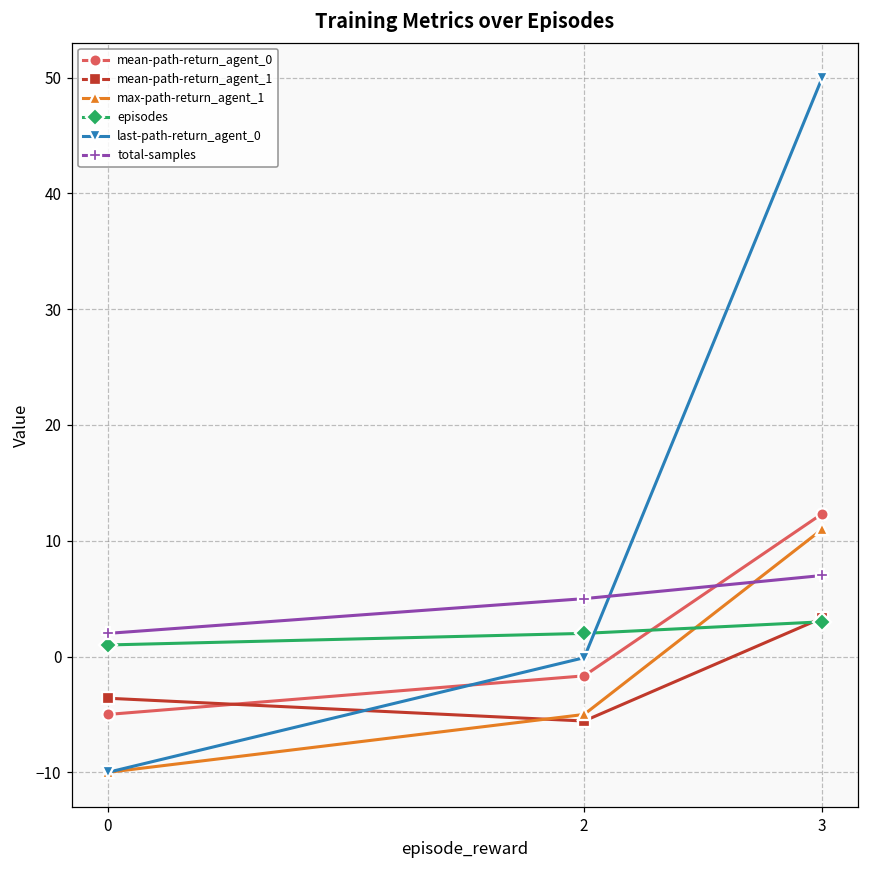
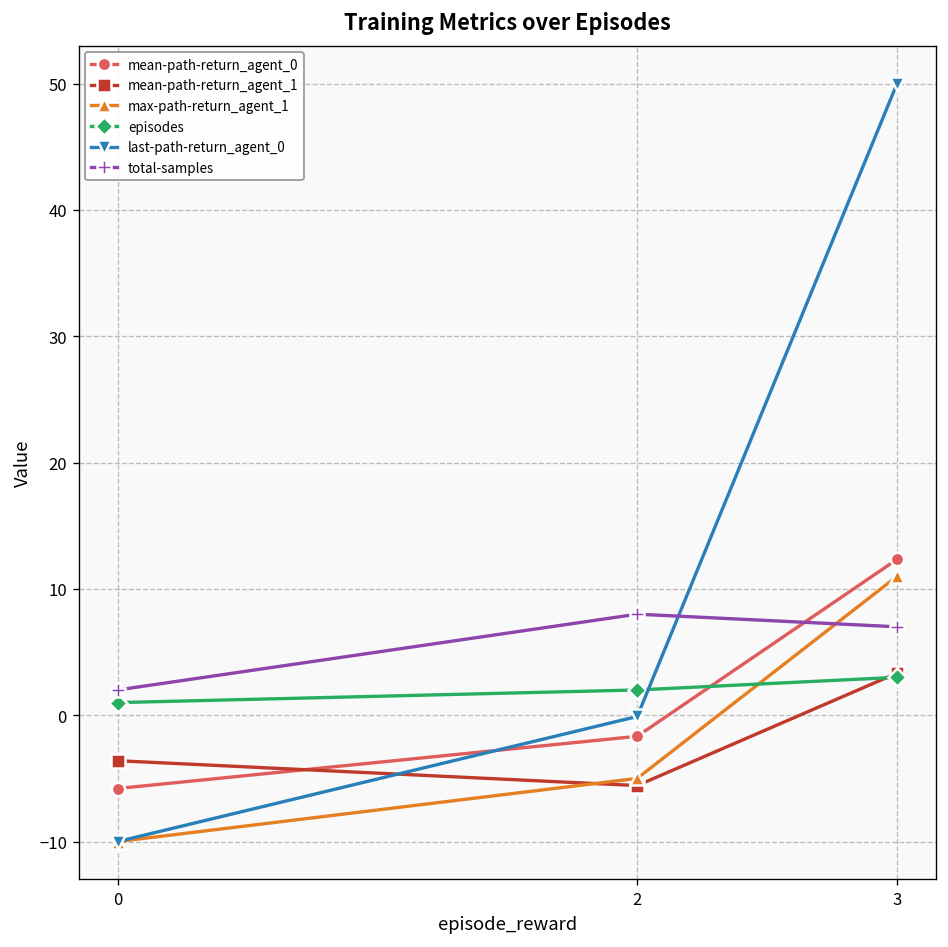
mean-path-return_agent_0, 0: -5.0 -> -5.8
total-samples, 2: 5 -> 8
